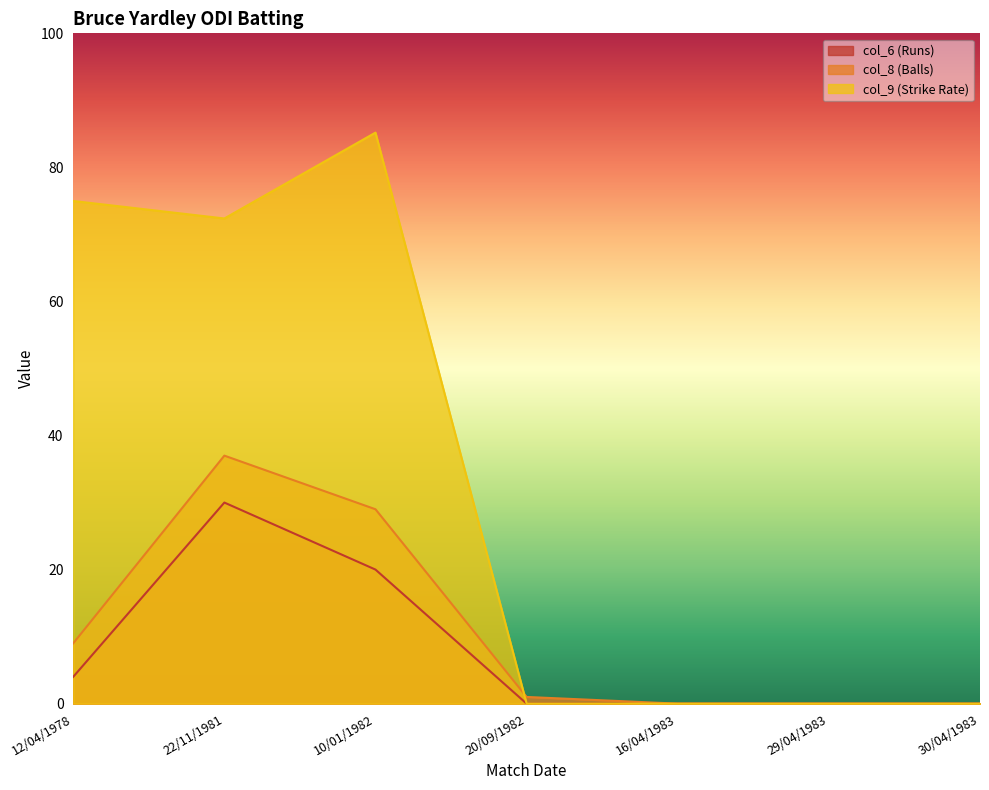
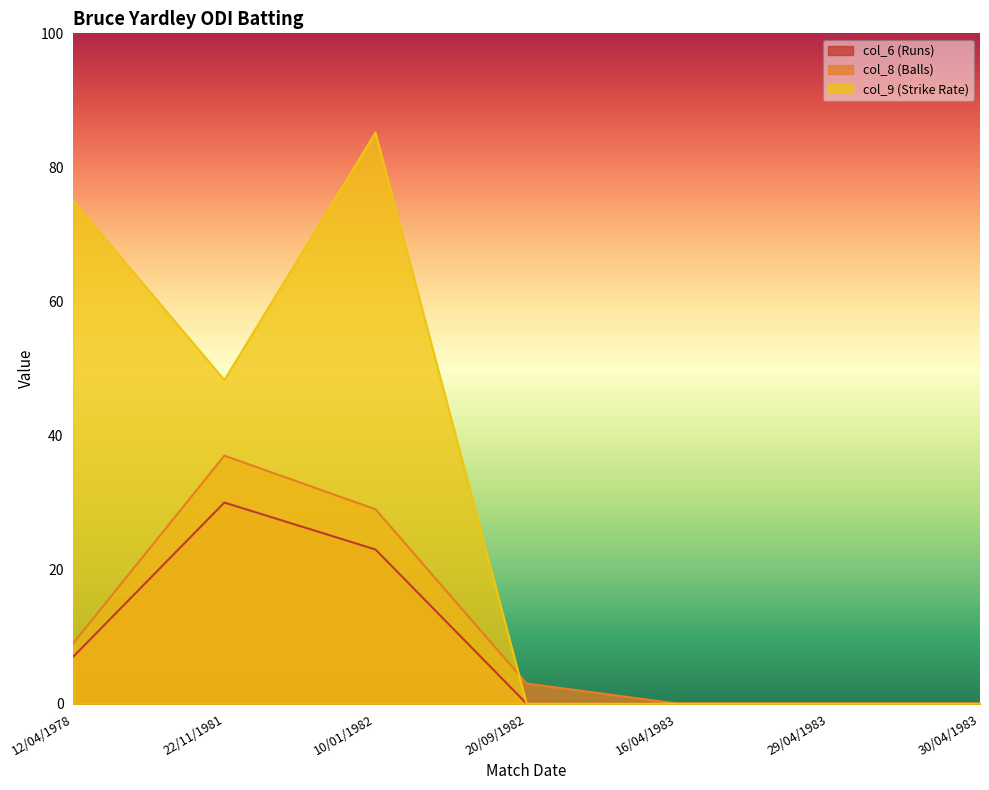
col_6 (Runs), 12/04/1978: 4 -> 7
col_9 (Strike Rate), 22/11/1981: 72 -> 48
col_6 (Runs), 10/01/1982: 20 -> 23
col_8 (Balls), 20/09/1982: 1 -> 3
